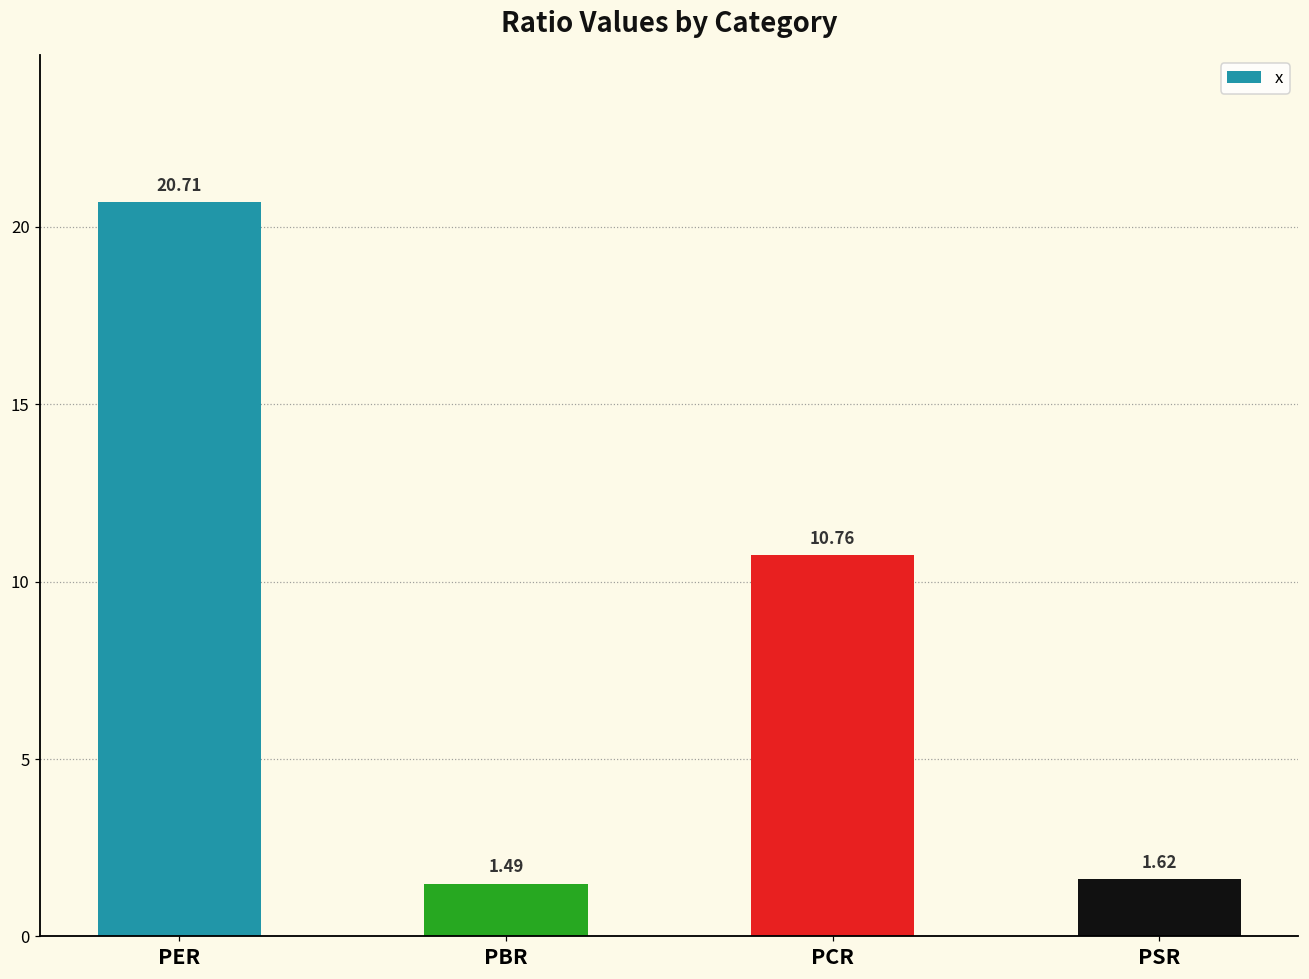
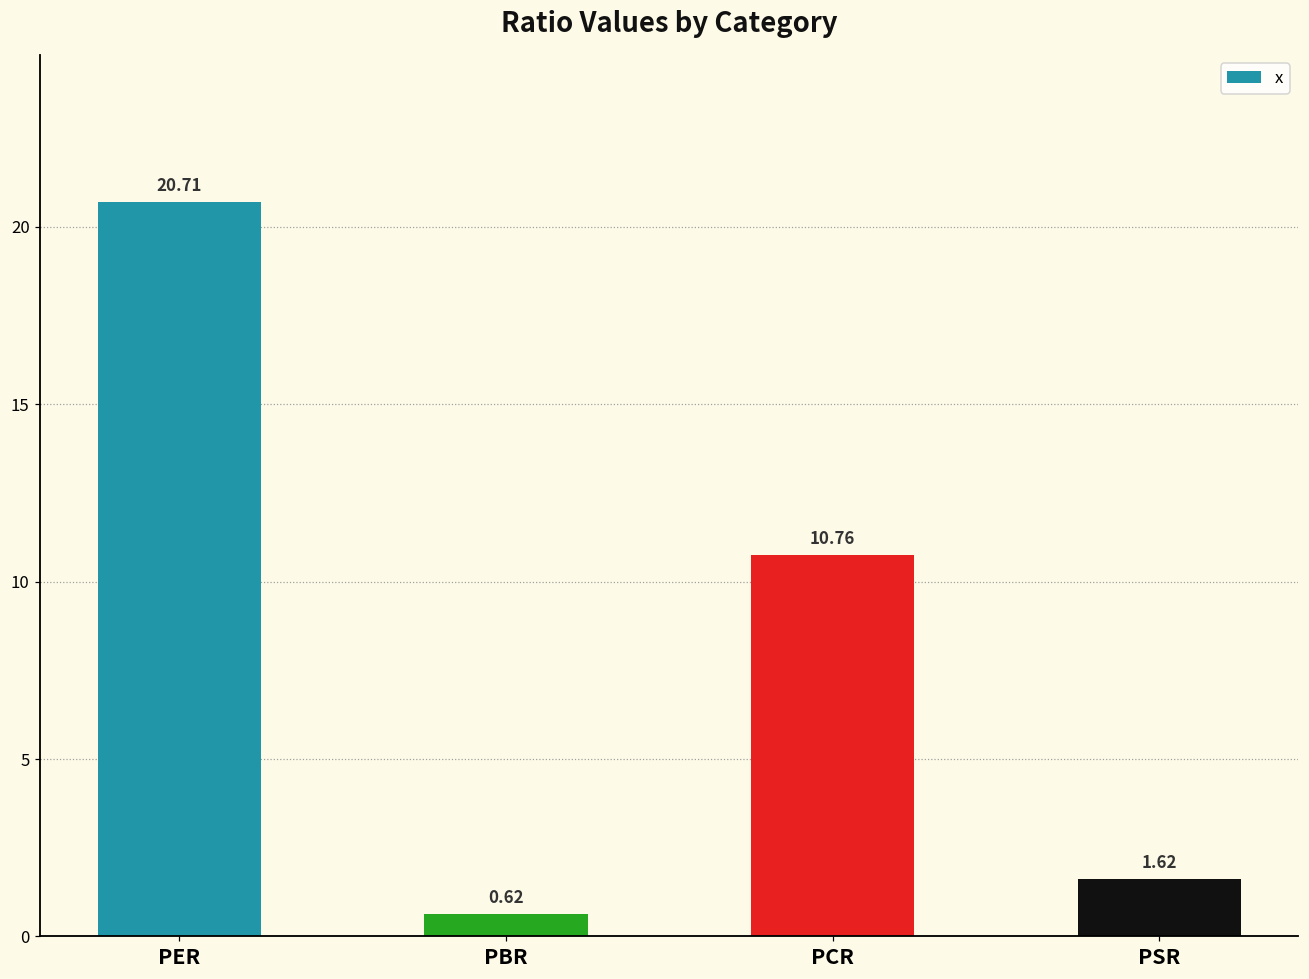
PBR: 1.49 -> 0.62
